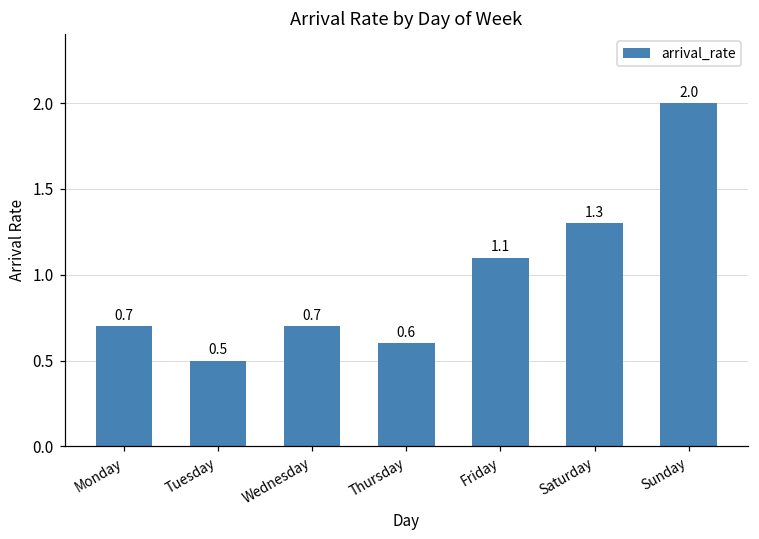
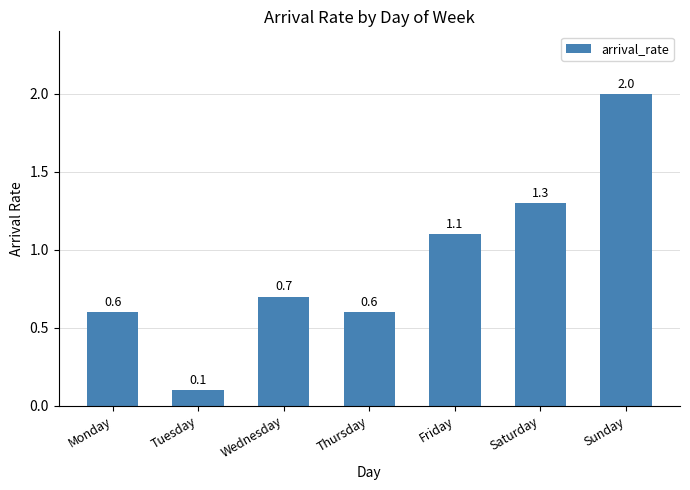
Monday: 0.7 -> 0.6
Tuesday: 0.5 -> 0.1
